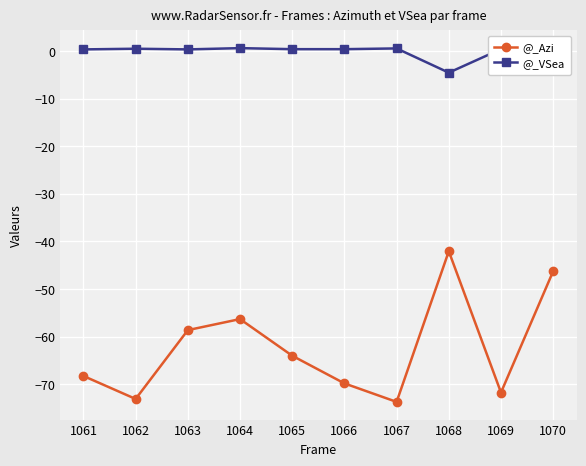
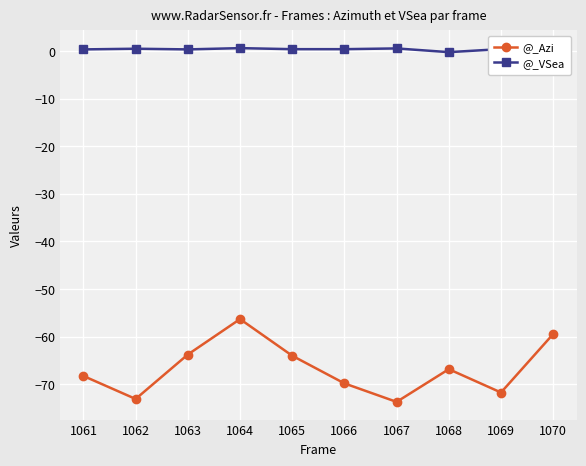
@_Azi, 1063: -59 -> -64
@_Azi, 1068: -42 -> -67
@_VSea, 1068: -5 -> 0
@_Azi, 1070: -46 -> -59
